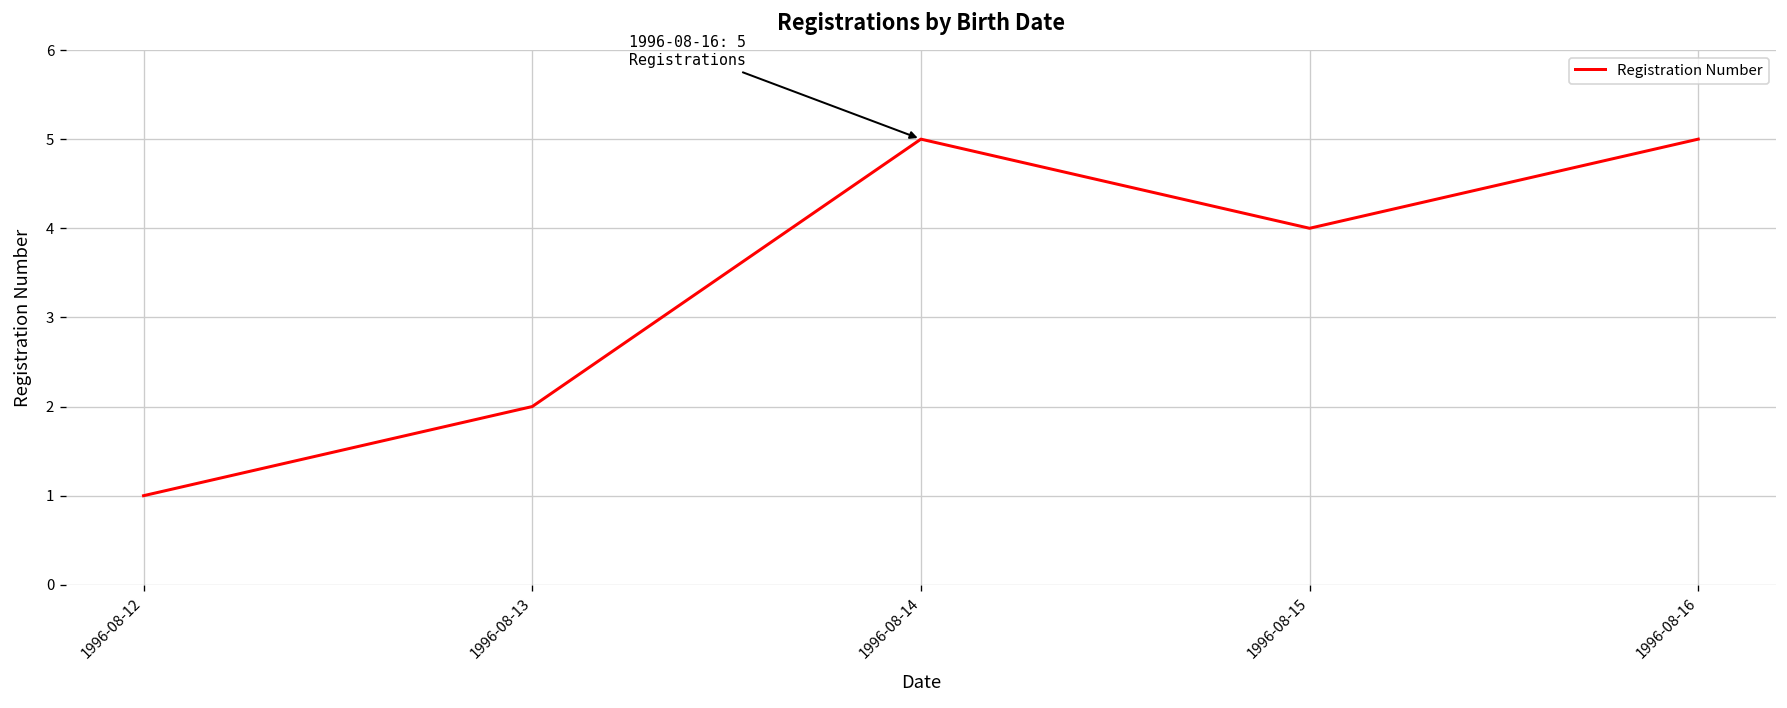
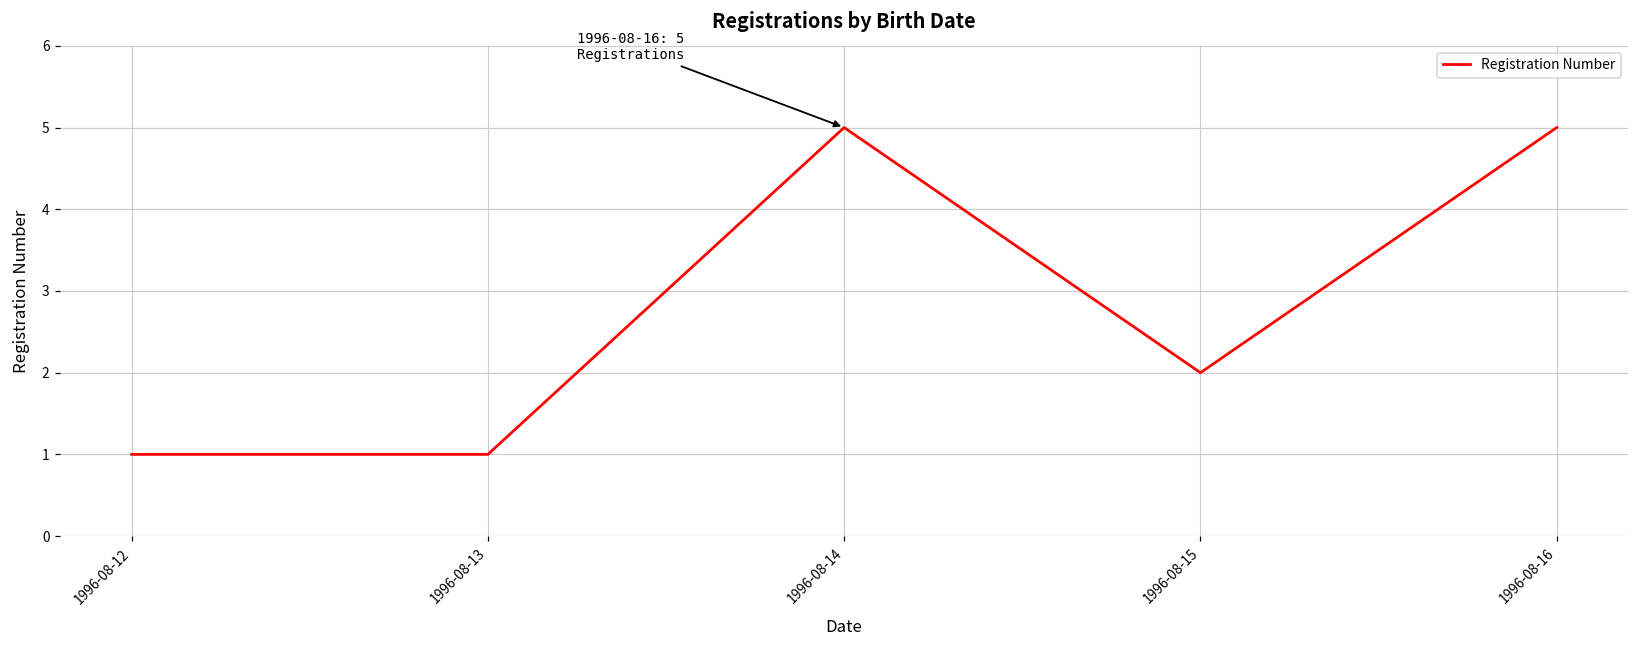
1996-08-13: 2 -> 1
1996-08-15: 4 -> 2
